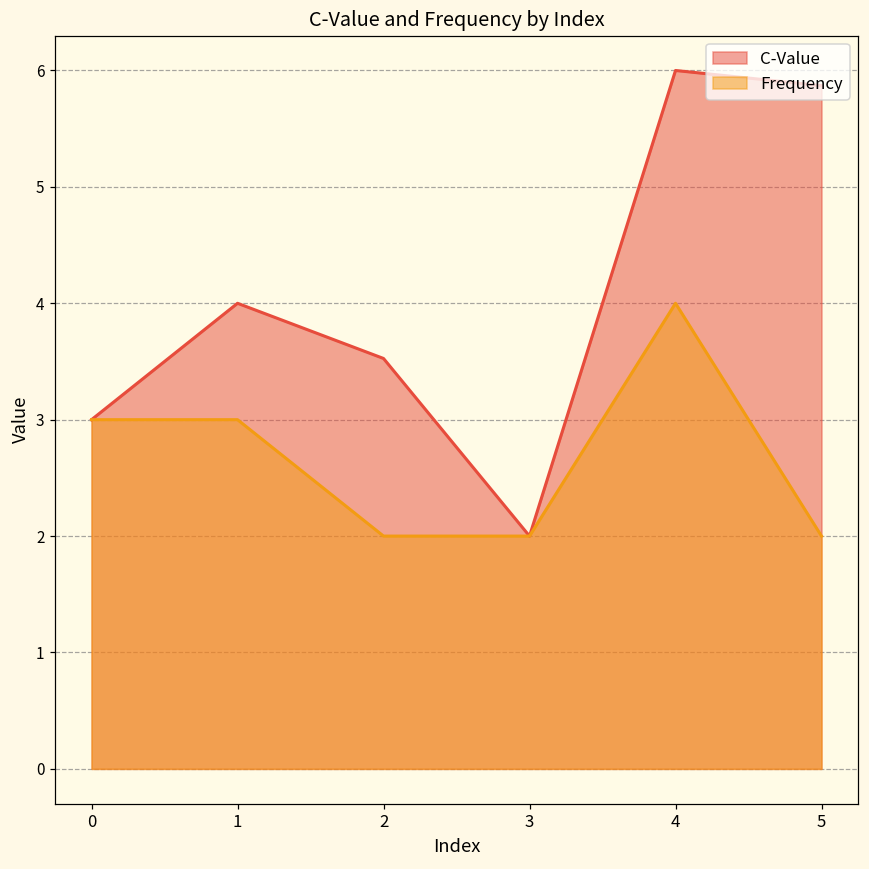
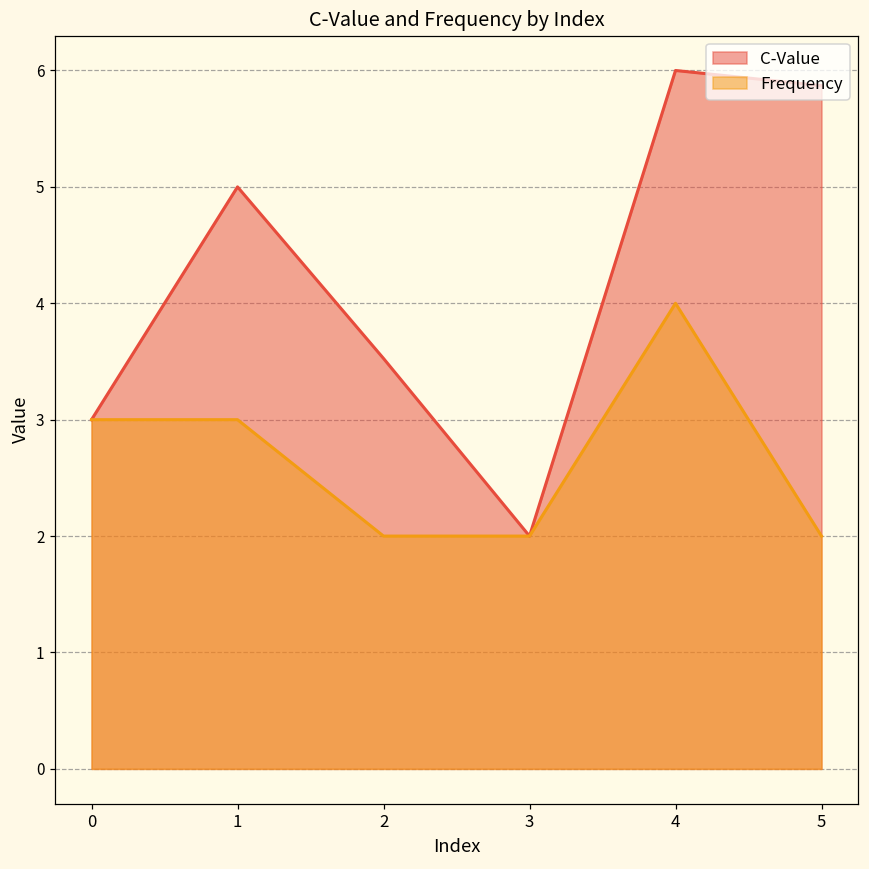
C-Value, 1: 4 -> 5
